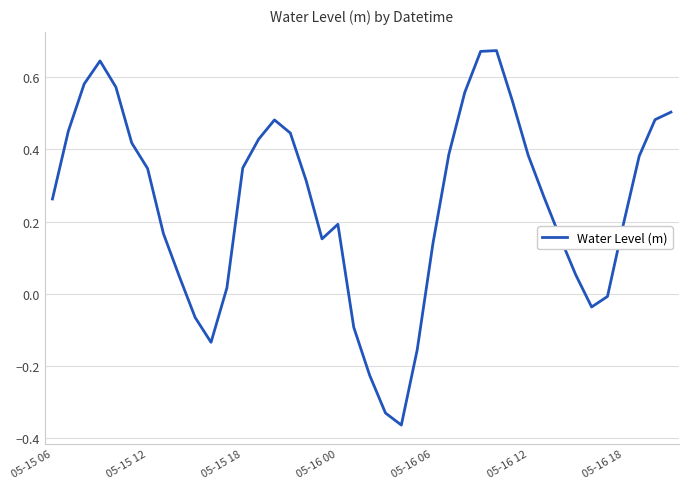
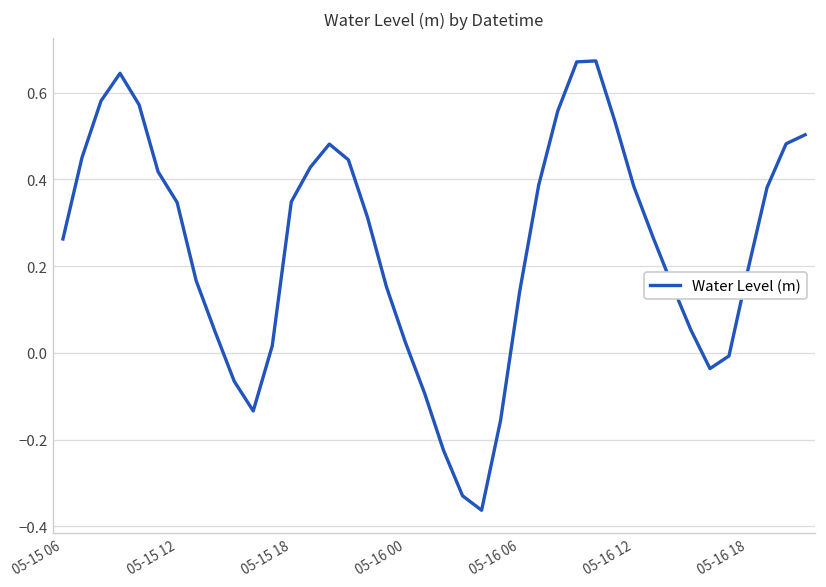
05-16 00: 0.19 -> 0.02
